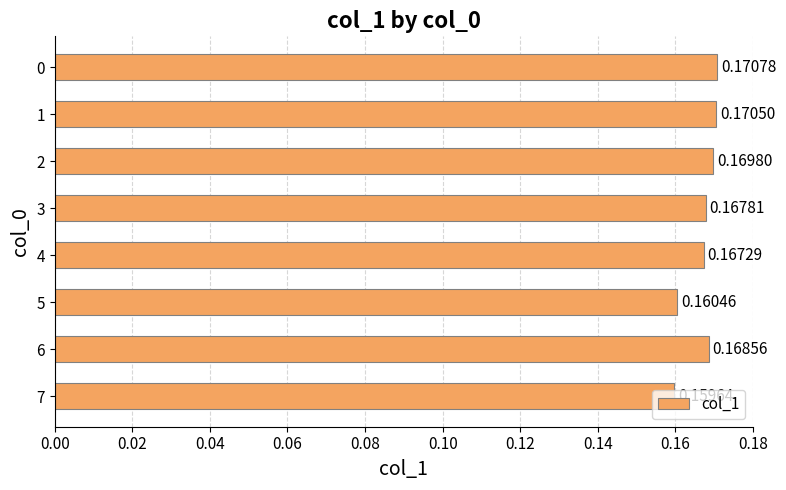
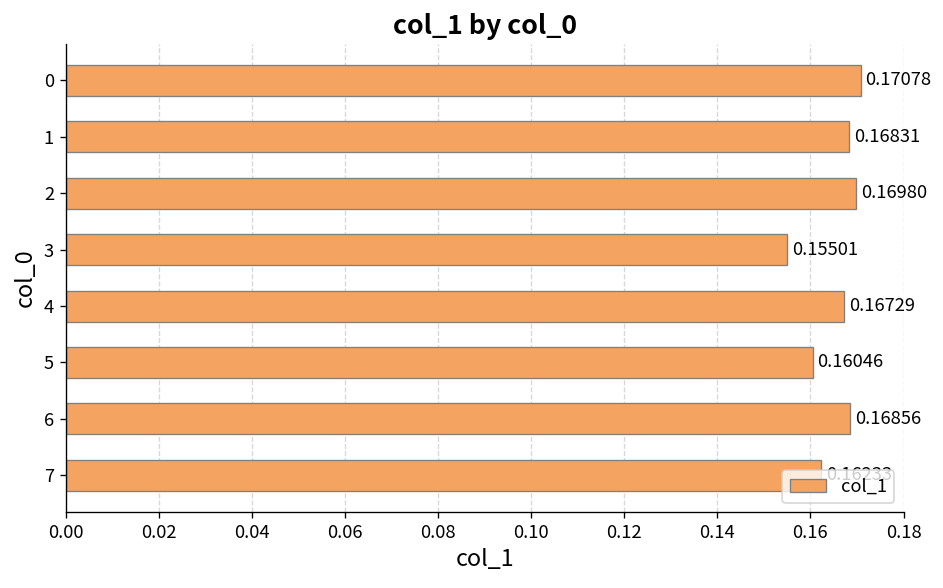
1: 0.17050 -> 0.16831
3: 0.16781 -> 0.15501
7: 0.15964 -> 0.16233
